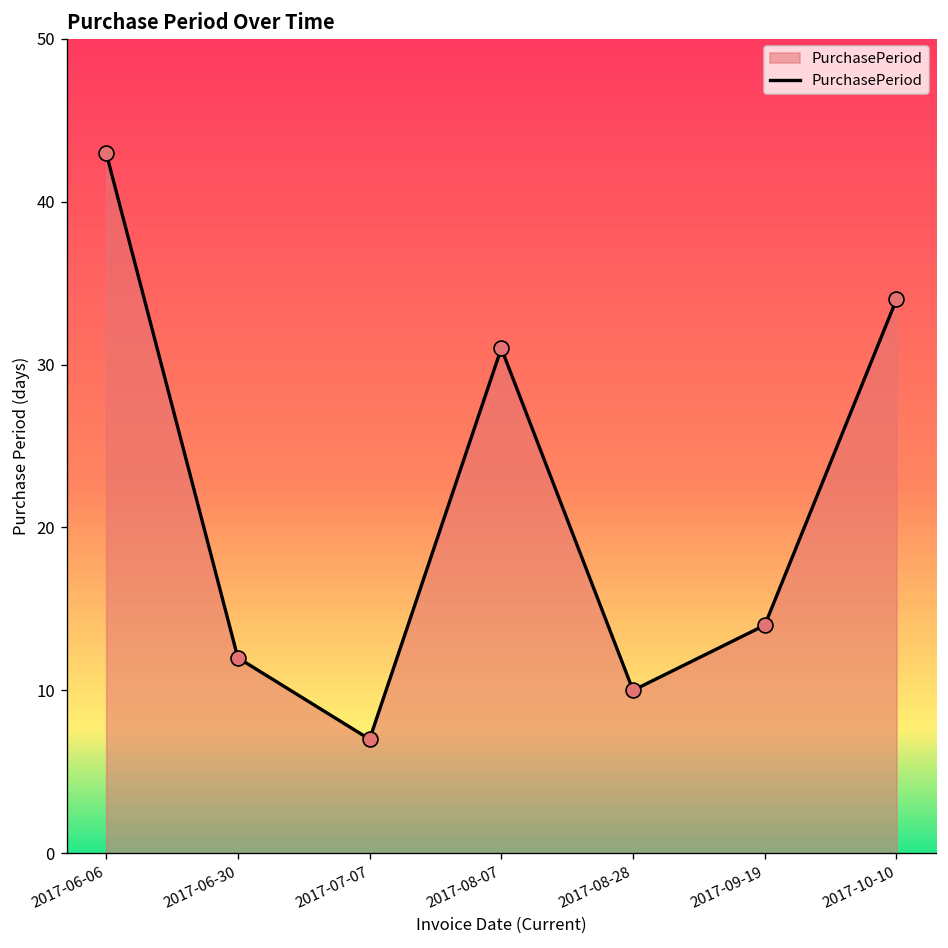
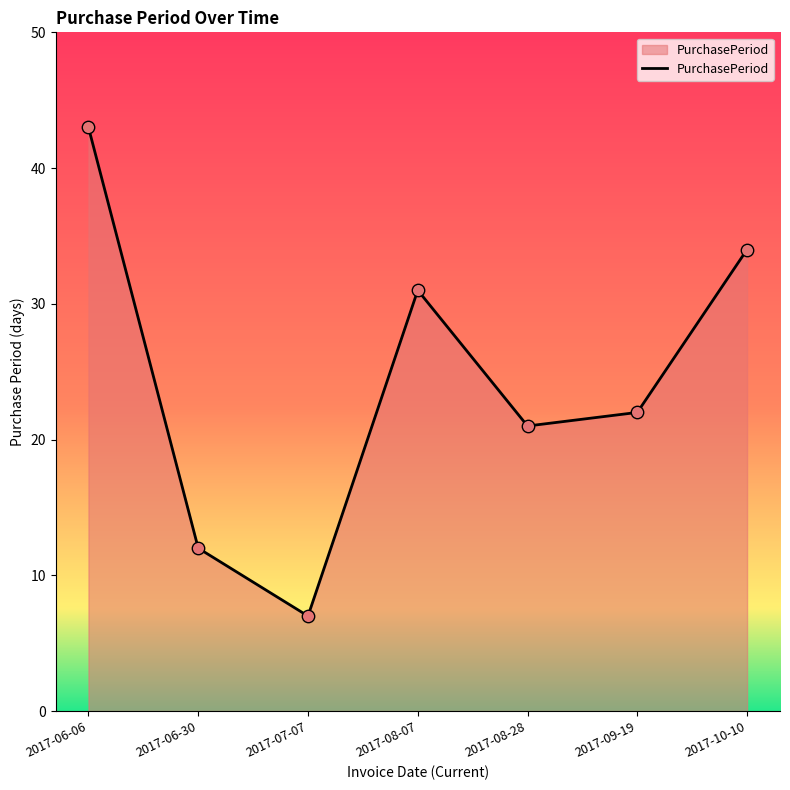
2017-08-28: 10 -> 21
2017-09-19: 14 -> 22
